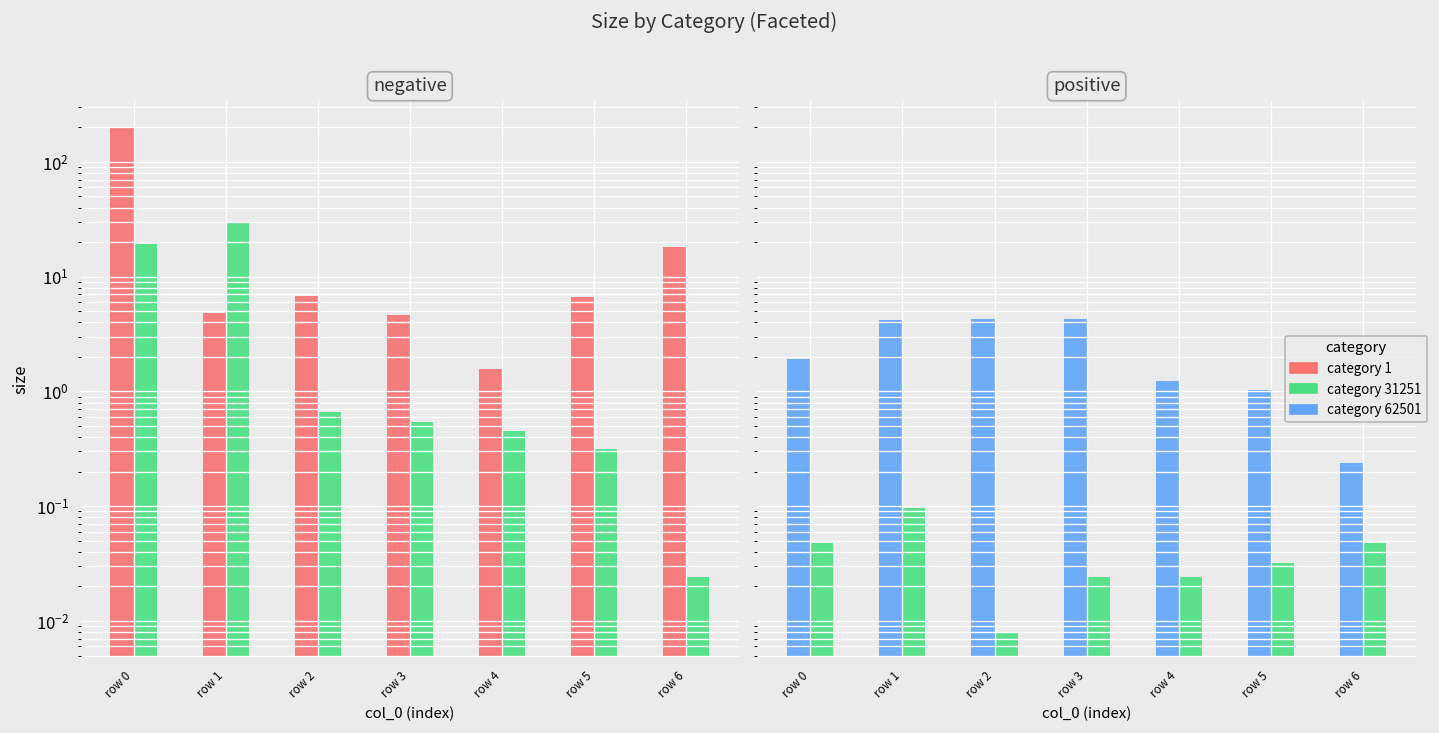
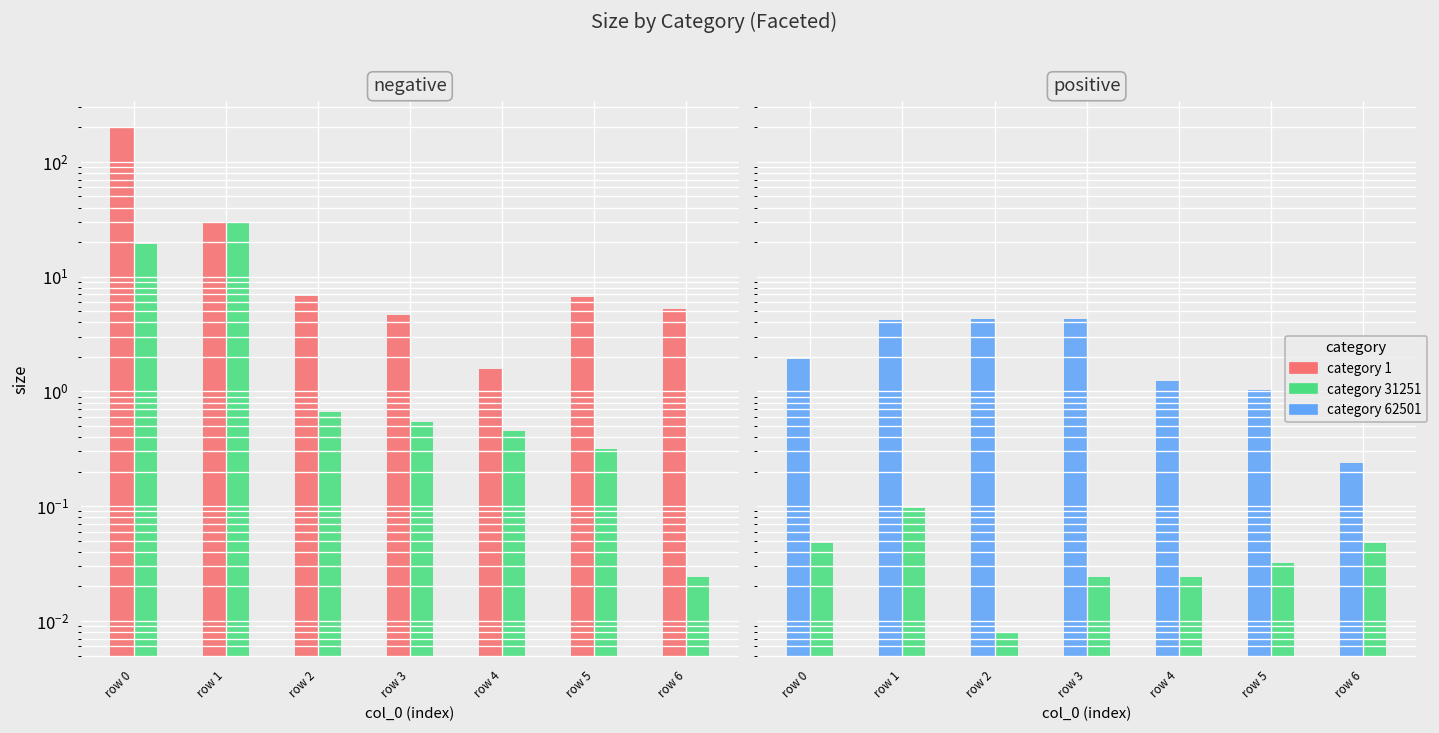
negative, category 1, row 1: 5 -> 30
negative, category 1, row 6: 18 -> 5
